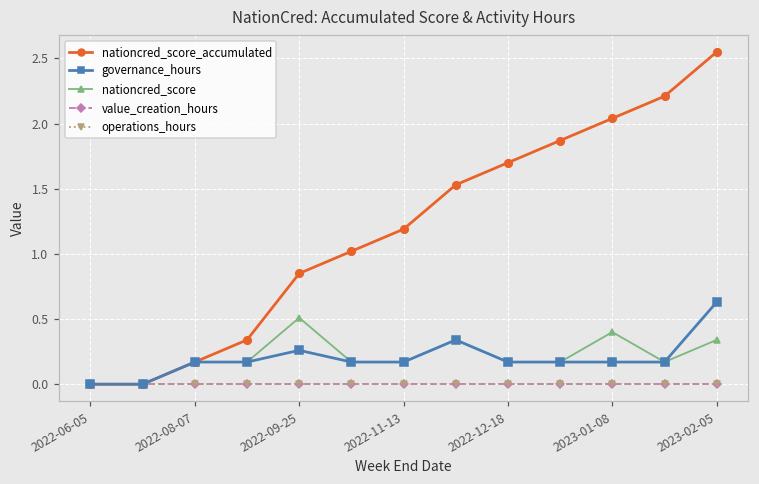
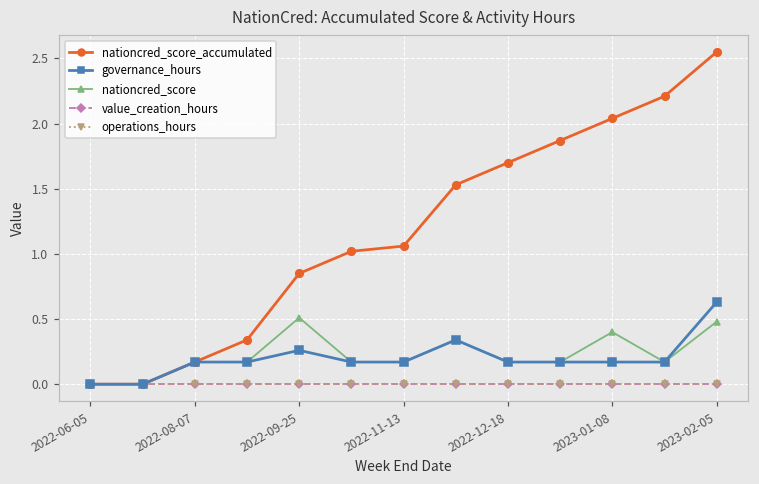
nationcred_score_accumulated, 2022-11-13: 1.19 -> 1.06
nationcred_score, 2023-02-05: 0.34 -> 0.48
